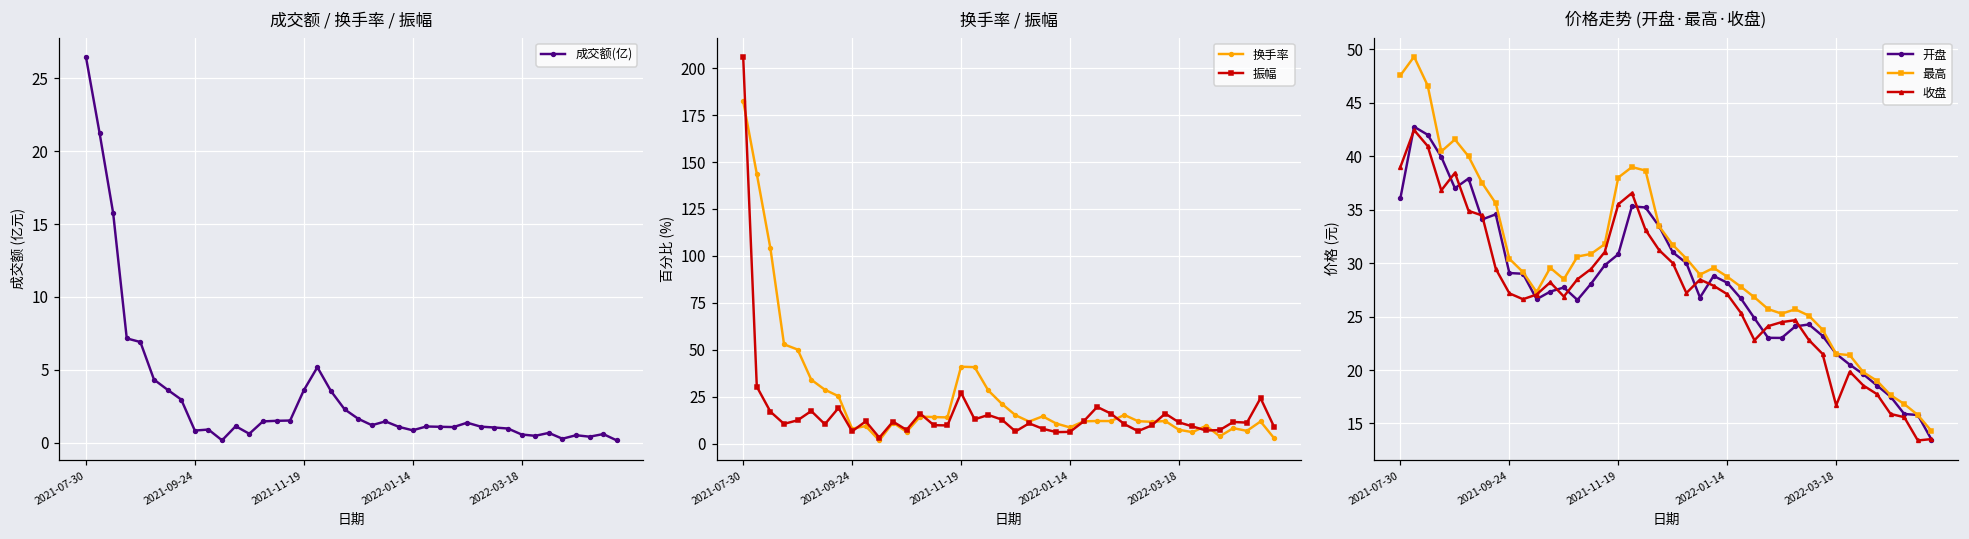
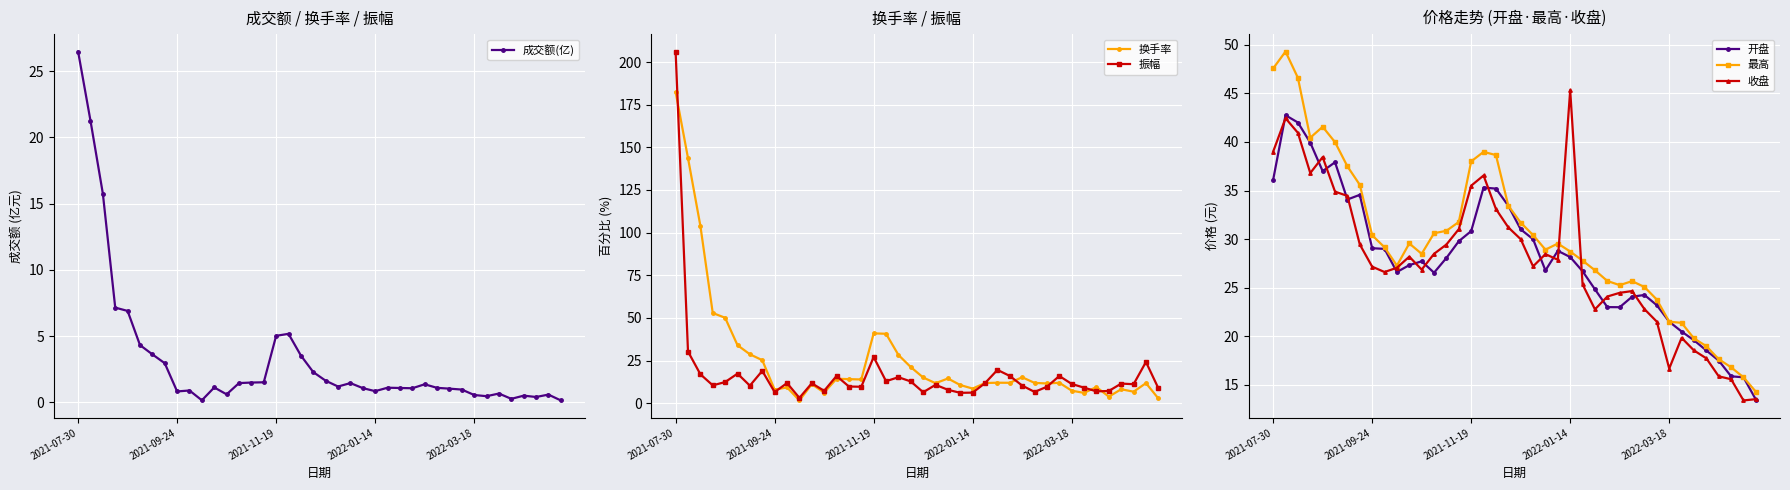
成交额 / 换手率 / 振幅, 2021-11-19: 3.6 -> 5.0
价格走势 (开盘·最高·收盘), 收盘, 2022-01-14: 27 -> 45
